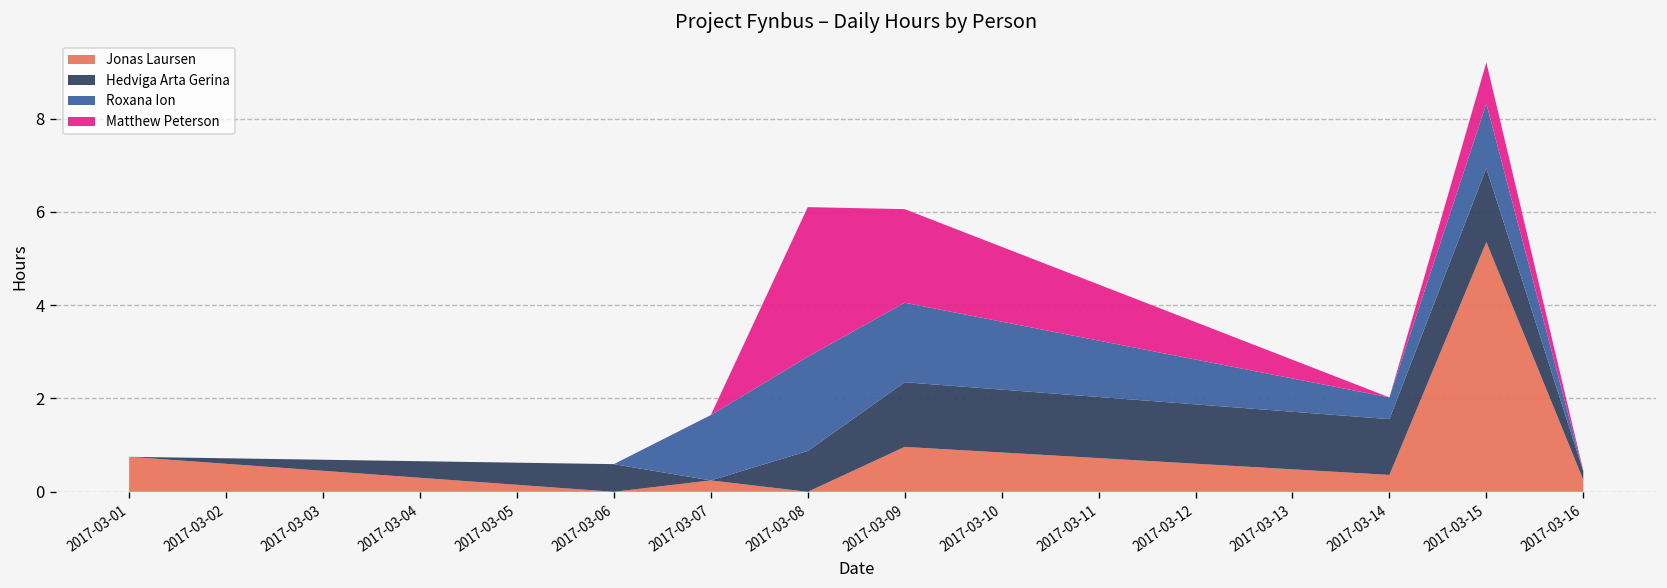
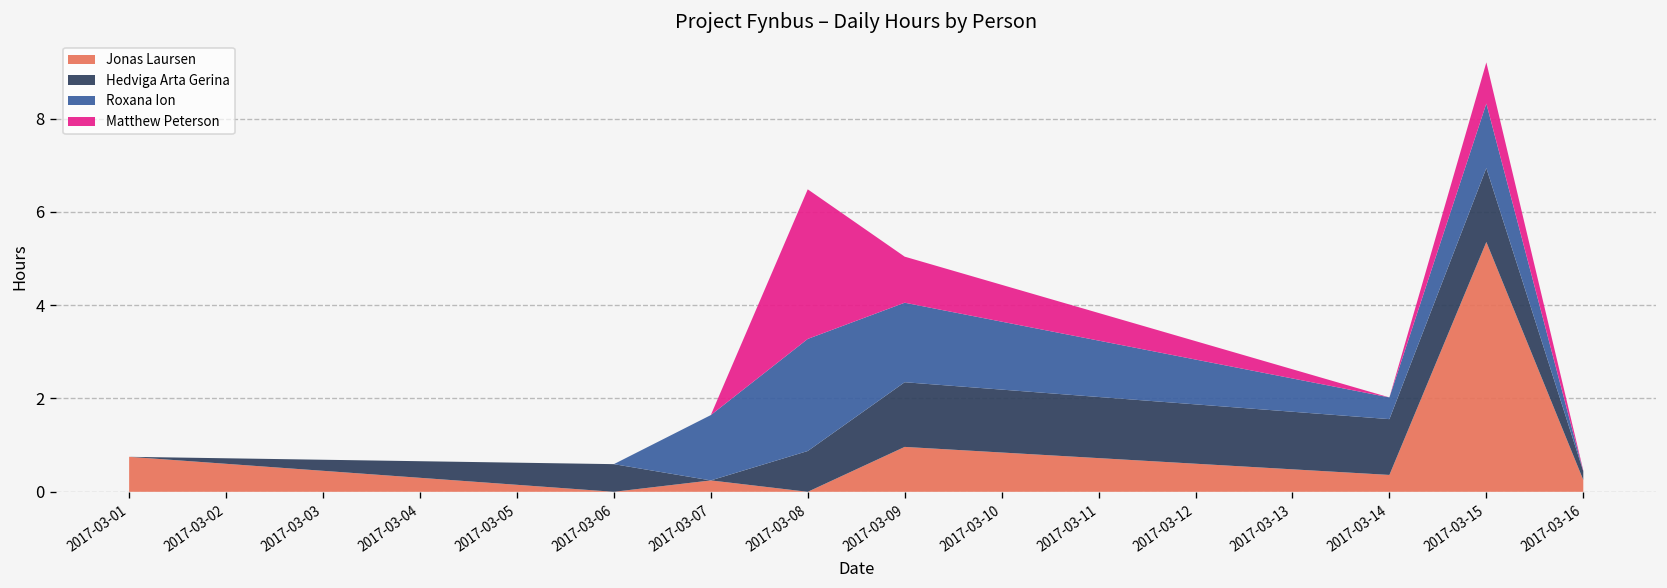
Roxana Ion, 2017-03-08: 2.0 -> 2.4
Matthew Peterson, 2017-03-09: 2.0 -> 1.0
